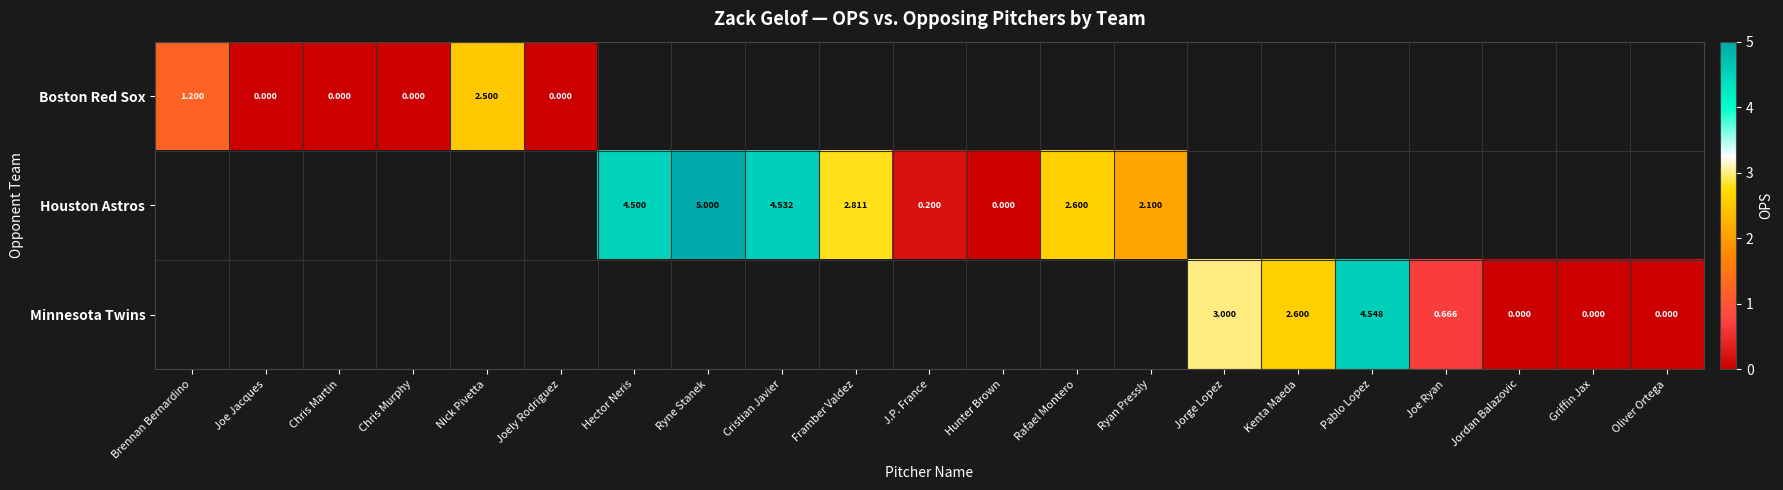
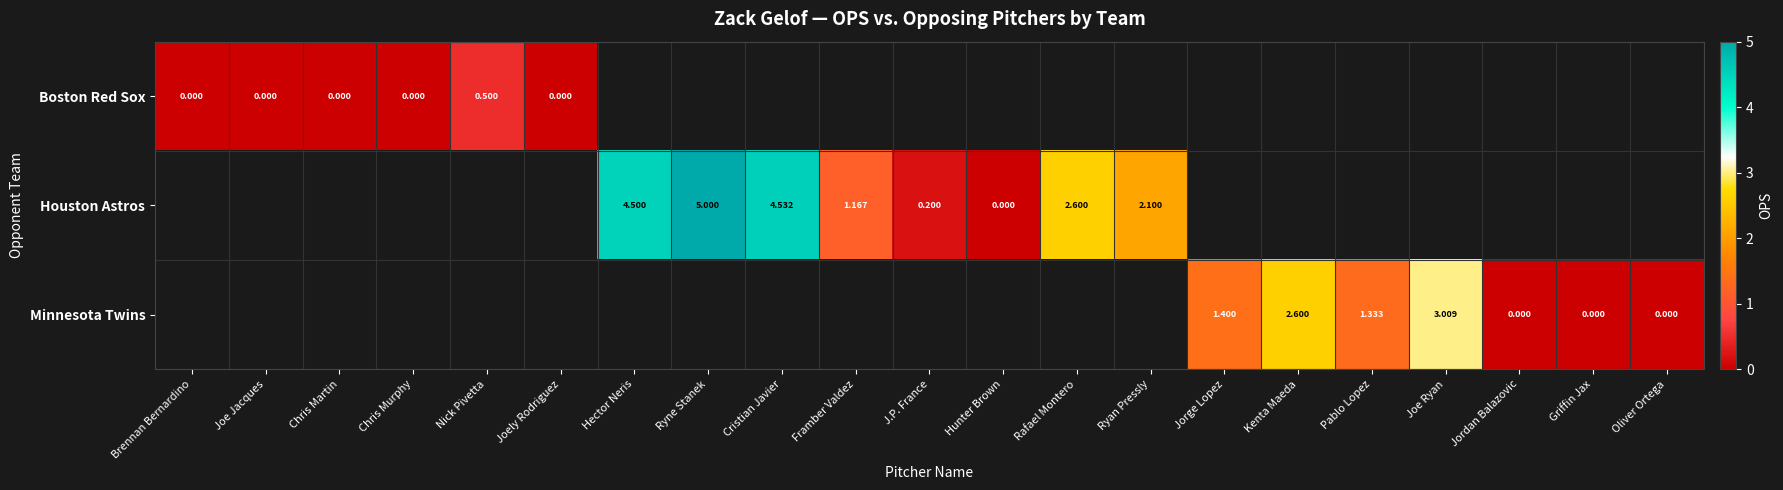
Boston Red Sox, Brennan Bernardino: 1.200 -> 0.000
Boston Red Sox, Nick Pivetta: 2.500 -> 0.500
Houston Astros, Framber Valdez: 2.811 -> 1.167
Minnesota Twins, Jorge Lopez: 3.000 -> 1.400
Minnesota Twins, Pablo Lopez: 4.548 -> 1.333
Minnesota Twins, Joe Ryan: 0.666 -> 3.009
